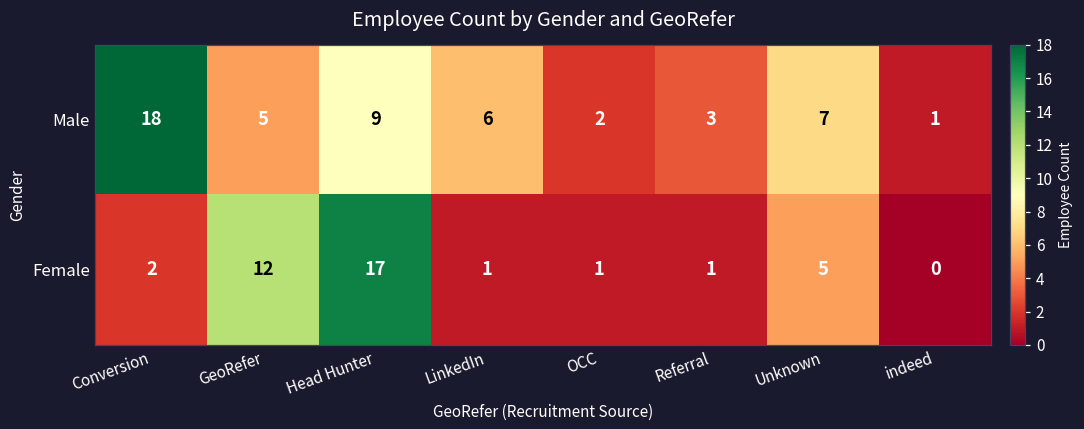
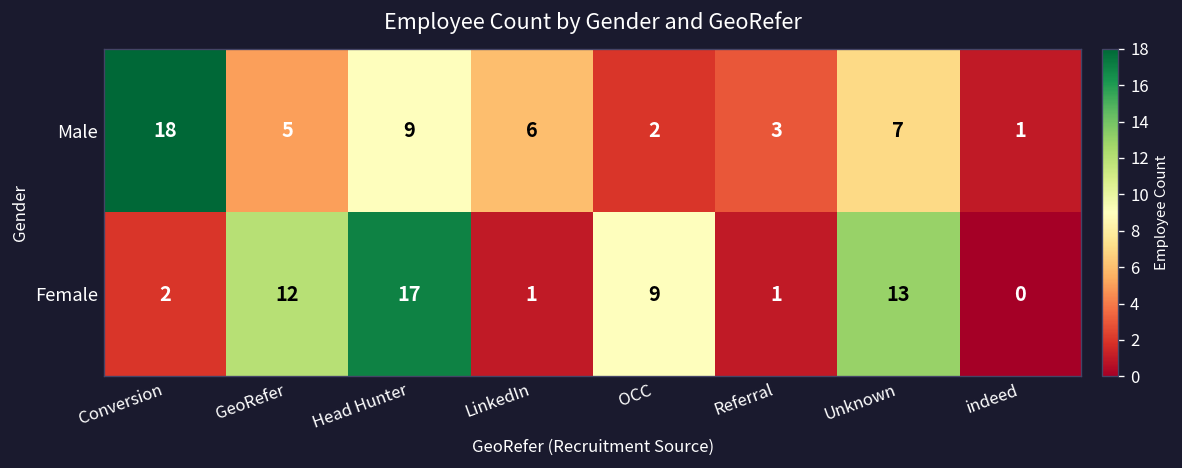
Female, OCC: 1 -> 9
Female, Unknown: 5 -> 13
